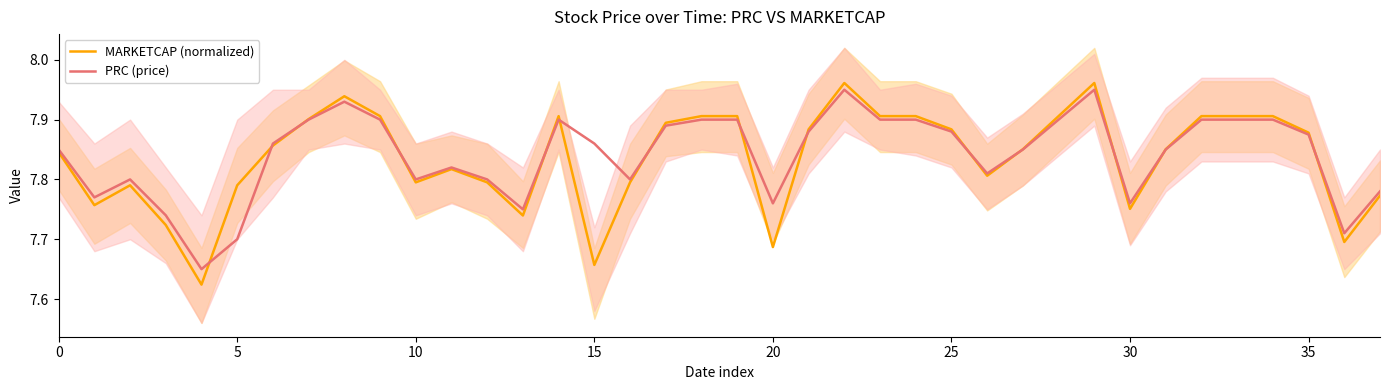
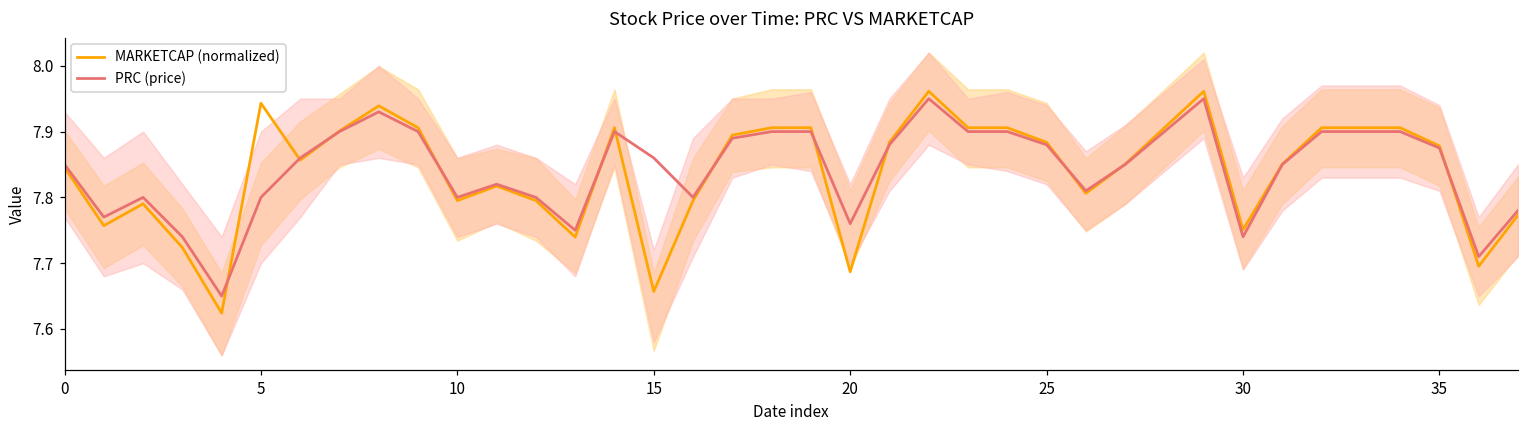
MARKETCAP (normalized), 5: 7.79 -> 7.94
PRC (price), 5: 7.7 -> 7.8
PRC (price), 30: 7.76 -> 7.74
